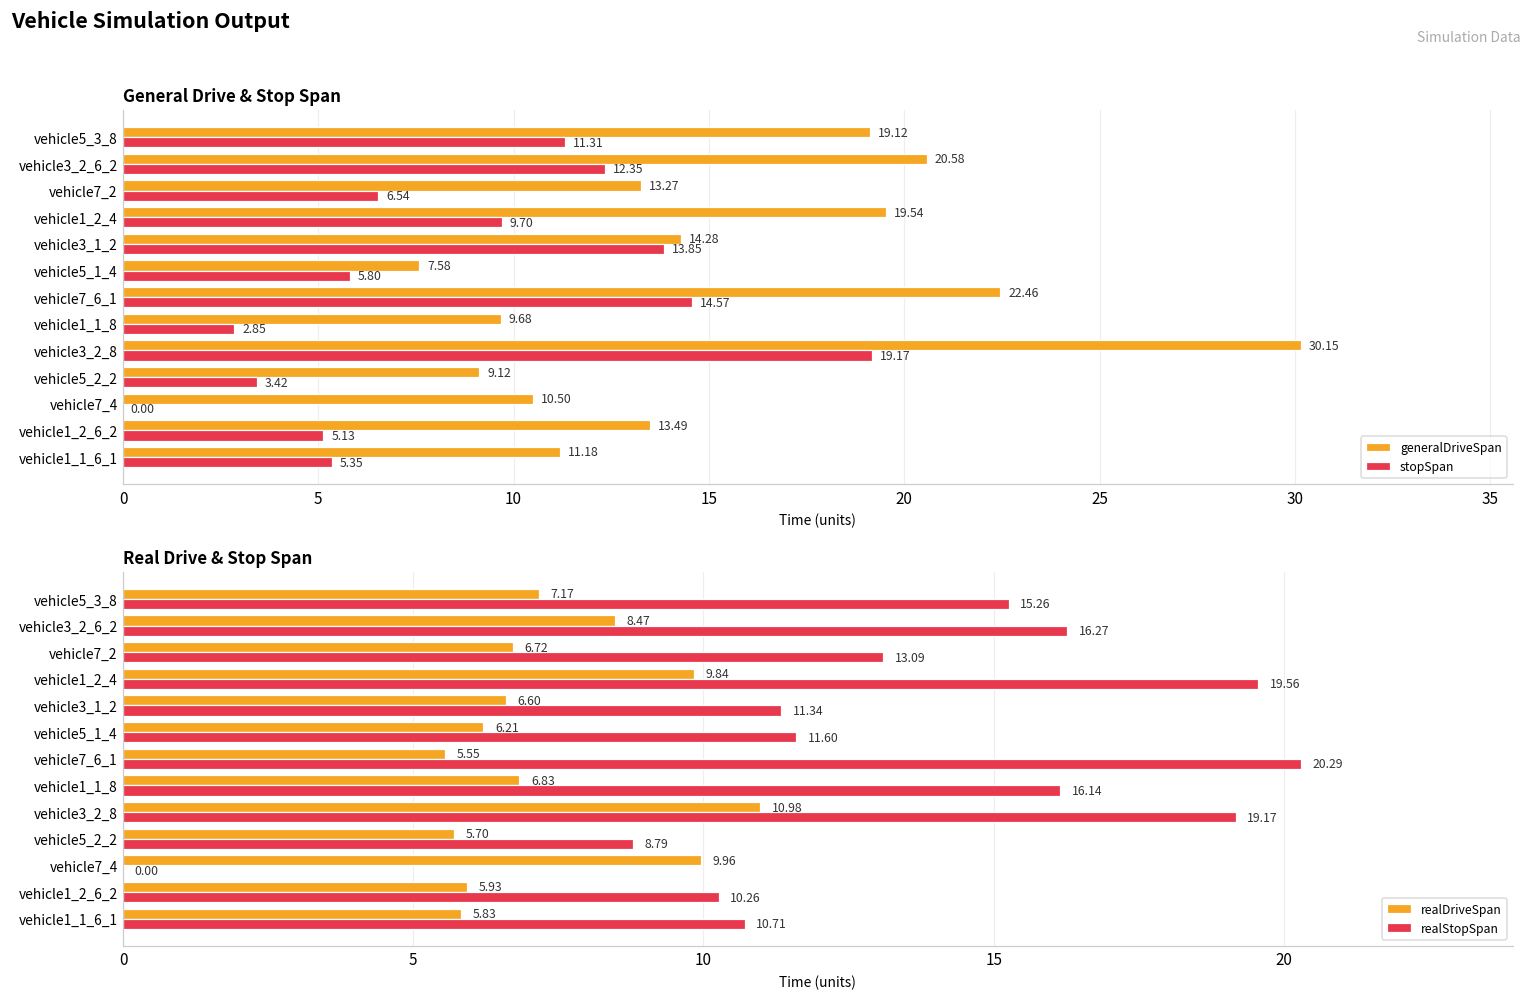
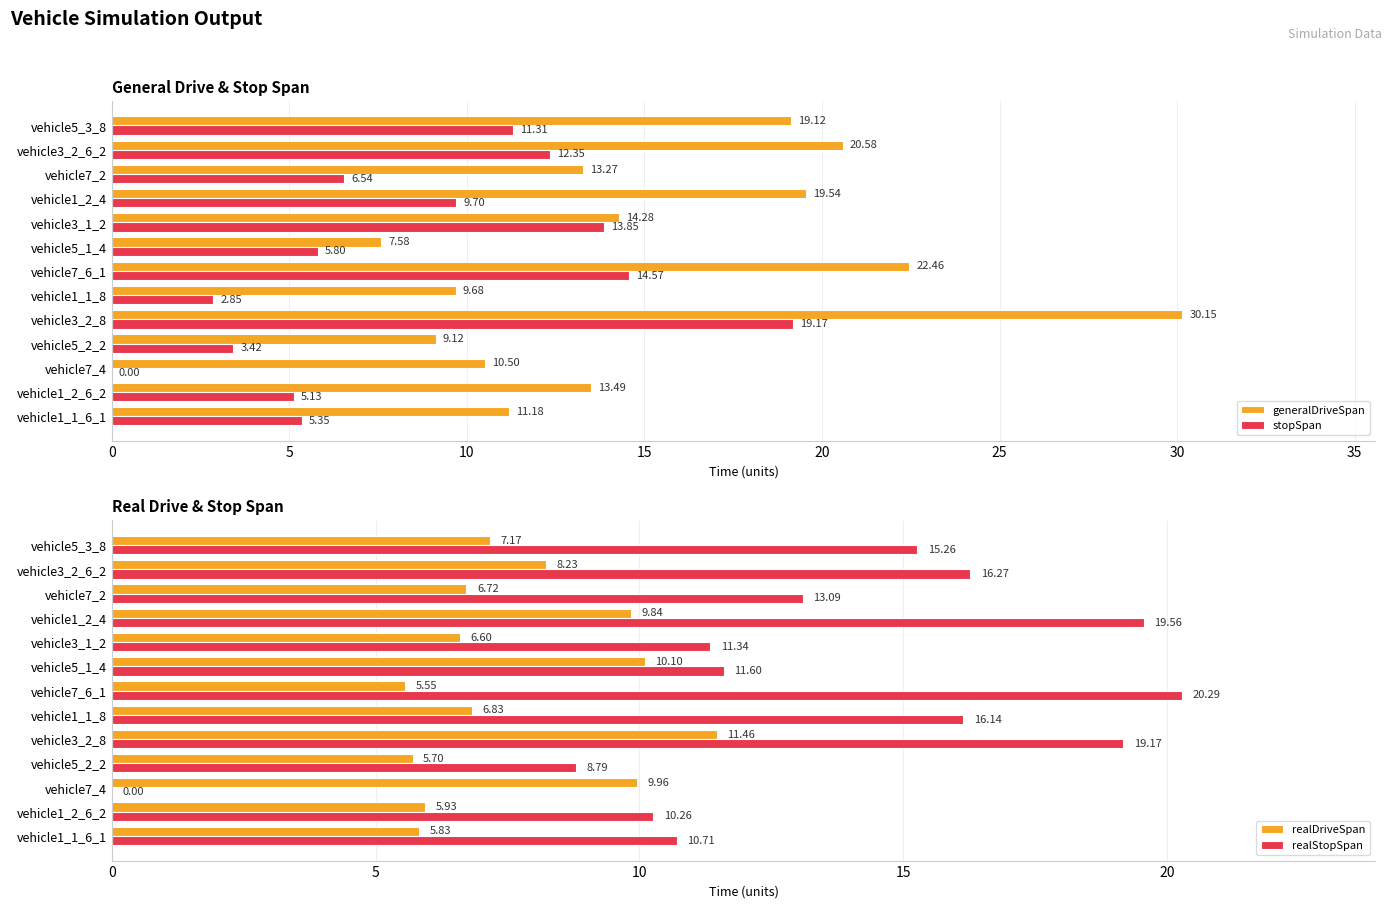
Real Drive & Stop Span, realDriveSpan, vehicle3_2_6_2: 8.47 -> 8.23
Real Drive & Stop Span, realDriveSpan, vehicle5_1_4: 6.21 -> 10.10
Real Drive & Stop Span, realDriveSpan, vehicle3_2_8: 10.98 -> 11.46
